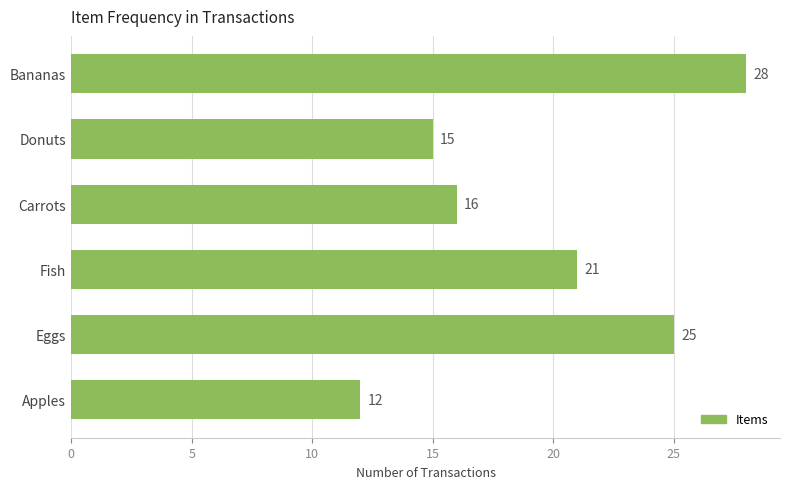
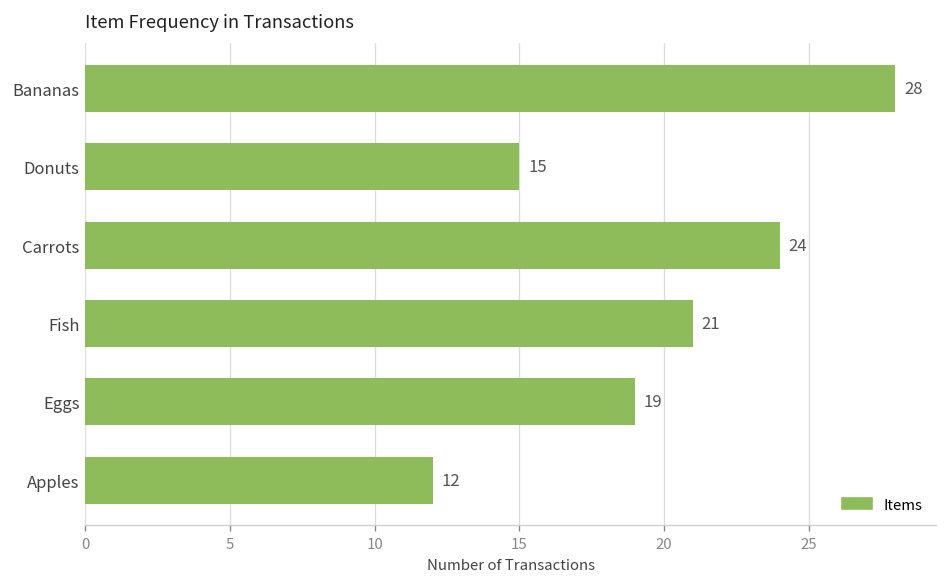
Carrots: 16 -> 24
Eggs: 25 -> 19
